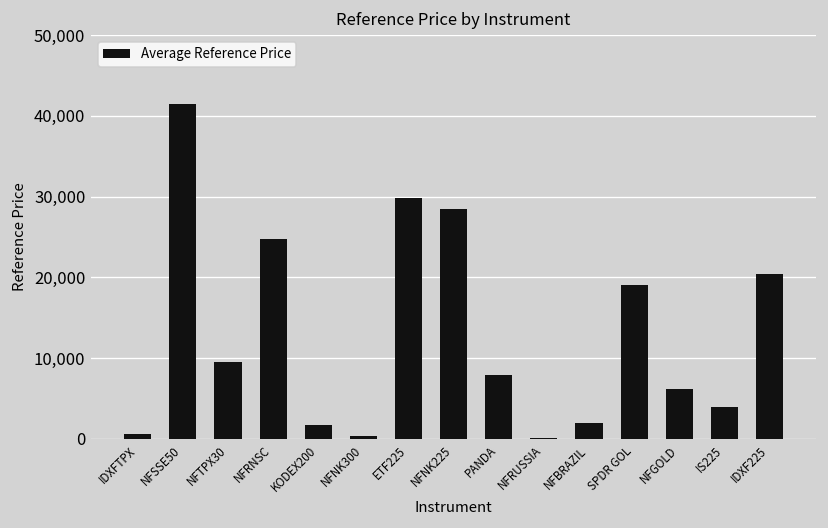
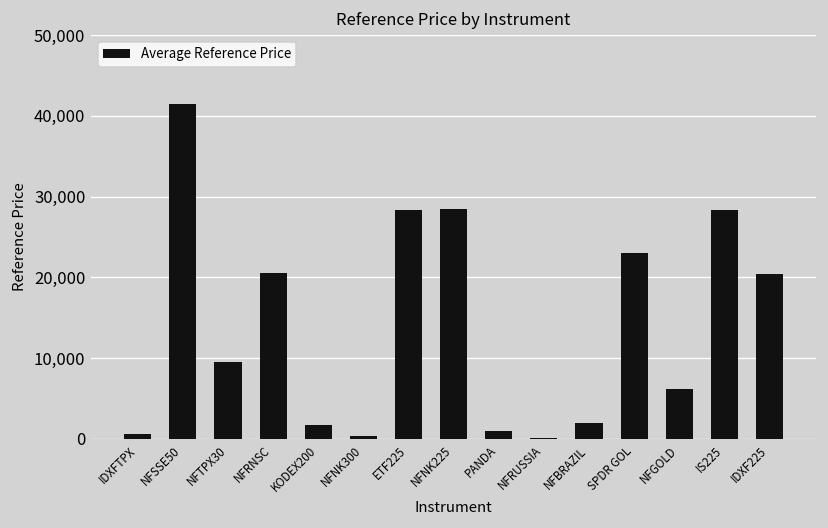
NFRNSC: 25,000 -> 21,000
ETF225: 30,000 -> 28,000
PANDA: 8,000 -> 1,000
SPDR GOL: 19,000 -> 23,000
IS225: 4,000 -> 28,000
